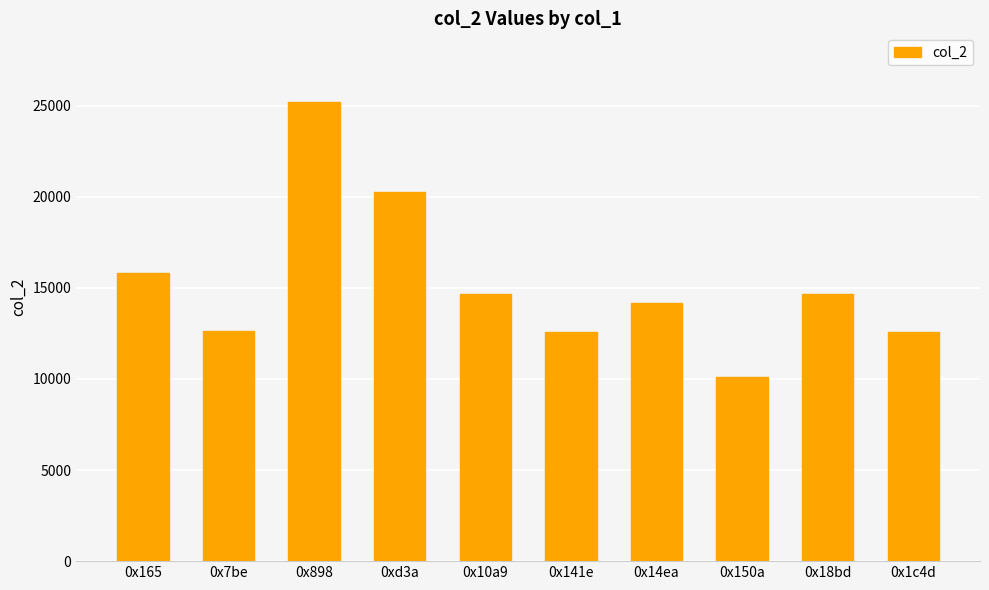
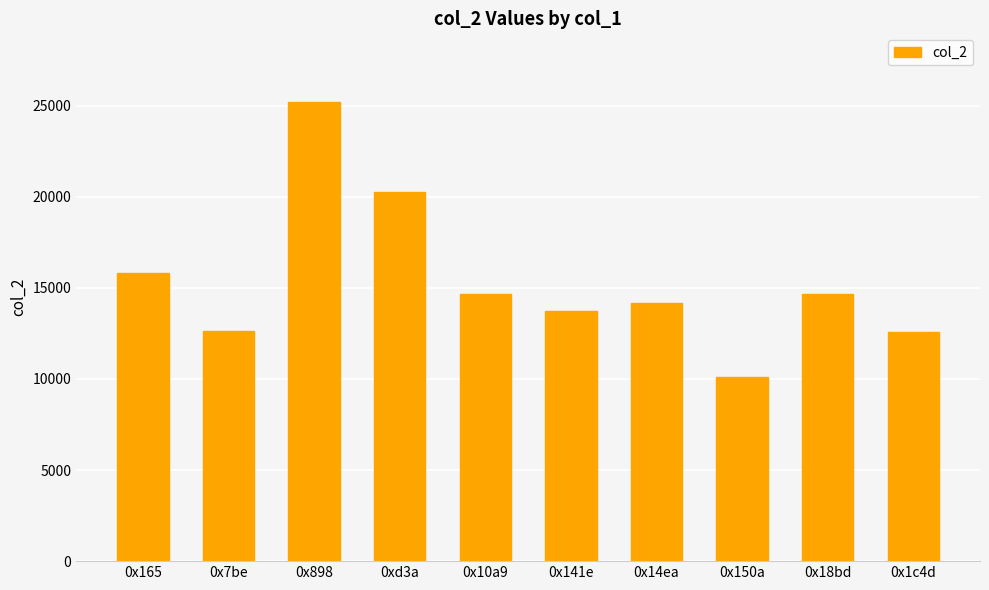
0x141e: 12600 -> 13700
